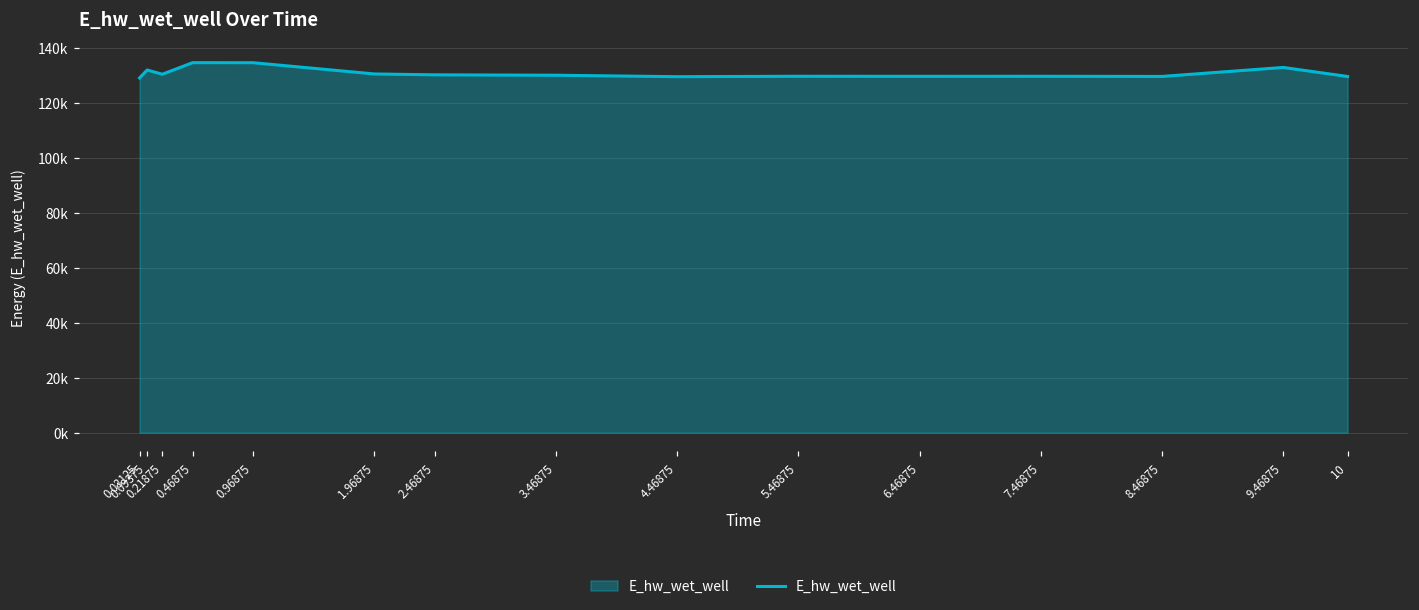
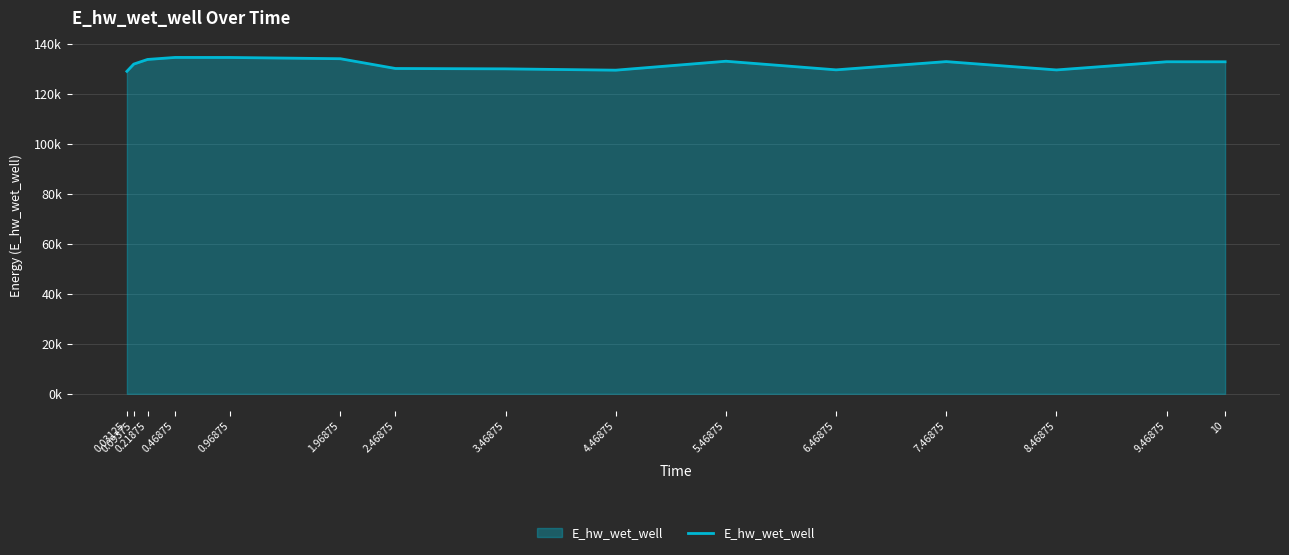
0.21875: 130000 -> 134000
1.96875: 131000 -> 134000
5.46875: 130000 -> 133000
7.46875: 130000 -> 133000
10: 130000 -> 133000
